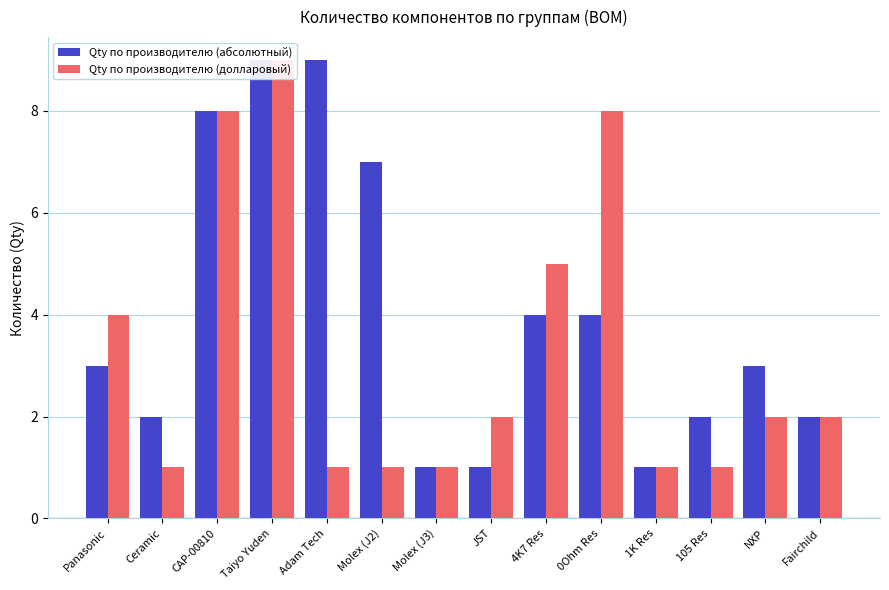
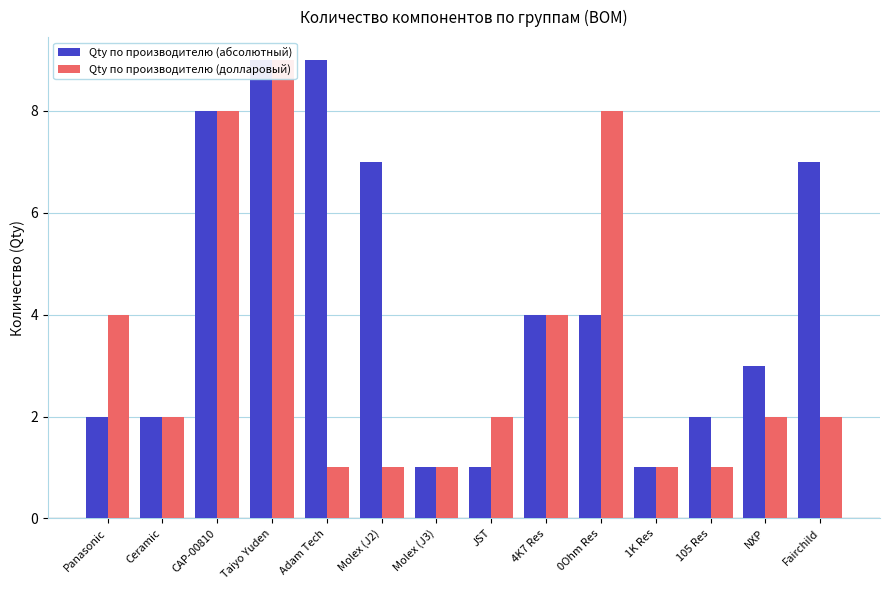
Qty по производителю (абсолютный), Panasonic: 3 -> 2
Qty по производителю (долларовый), Ceramic: 1 -> 2
Qty по производителю (долларовый), 4K7 Res: 5 -> 4
Qty по производителю (абсолютный), Fairchild: 2 -> 7
